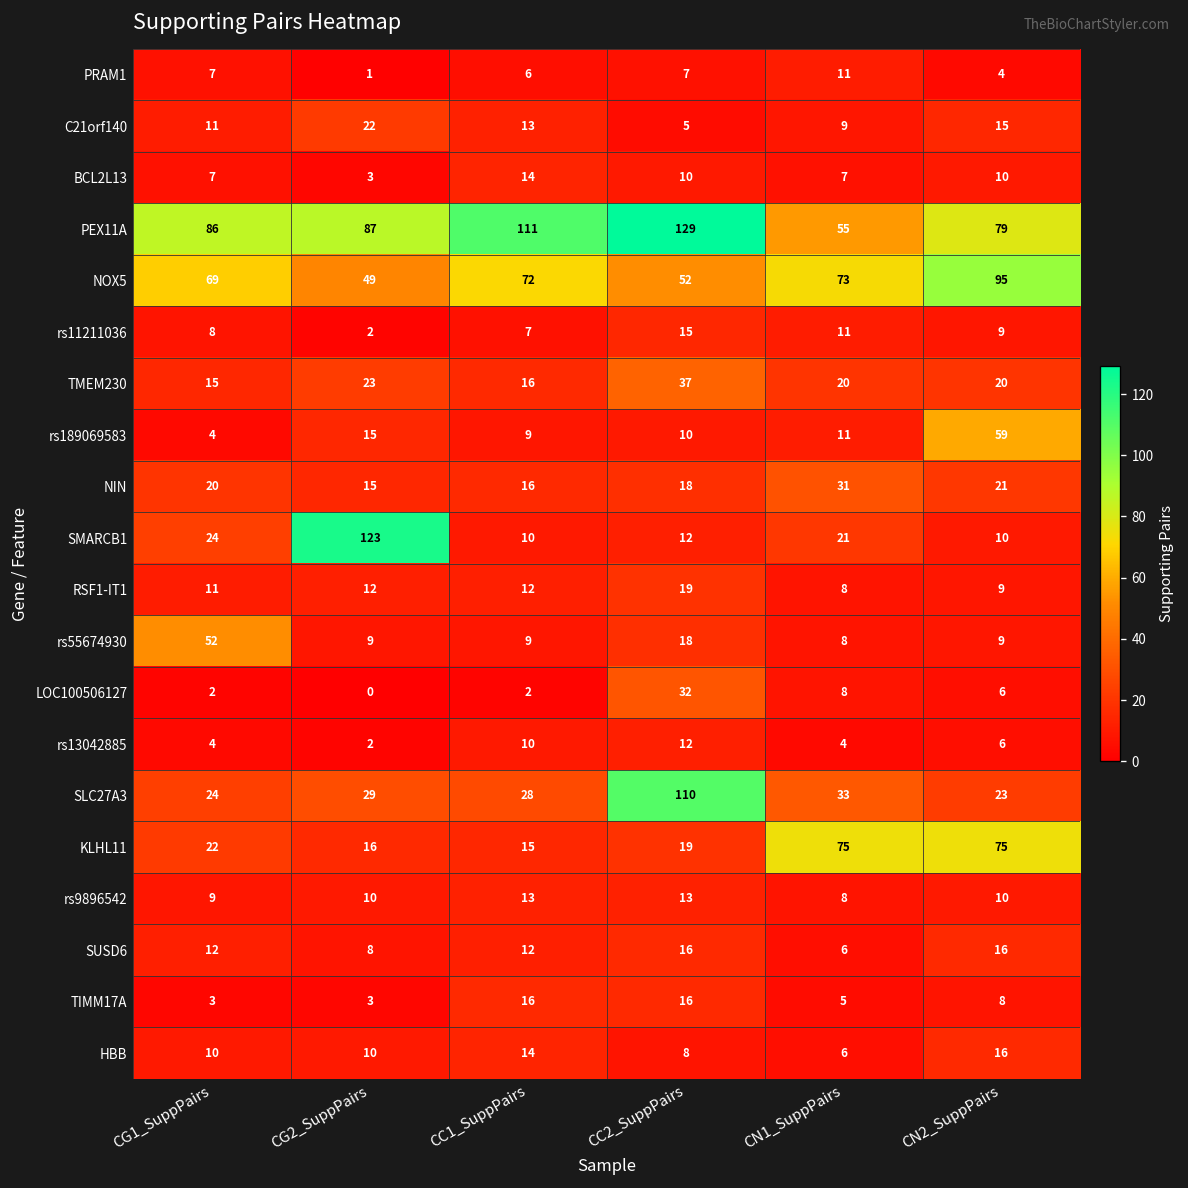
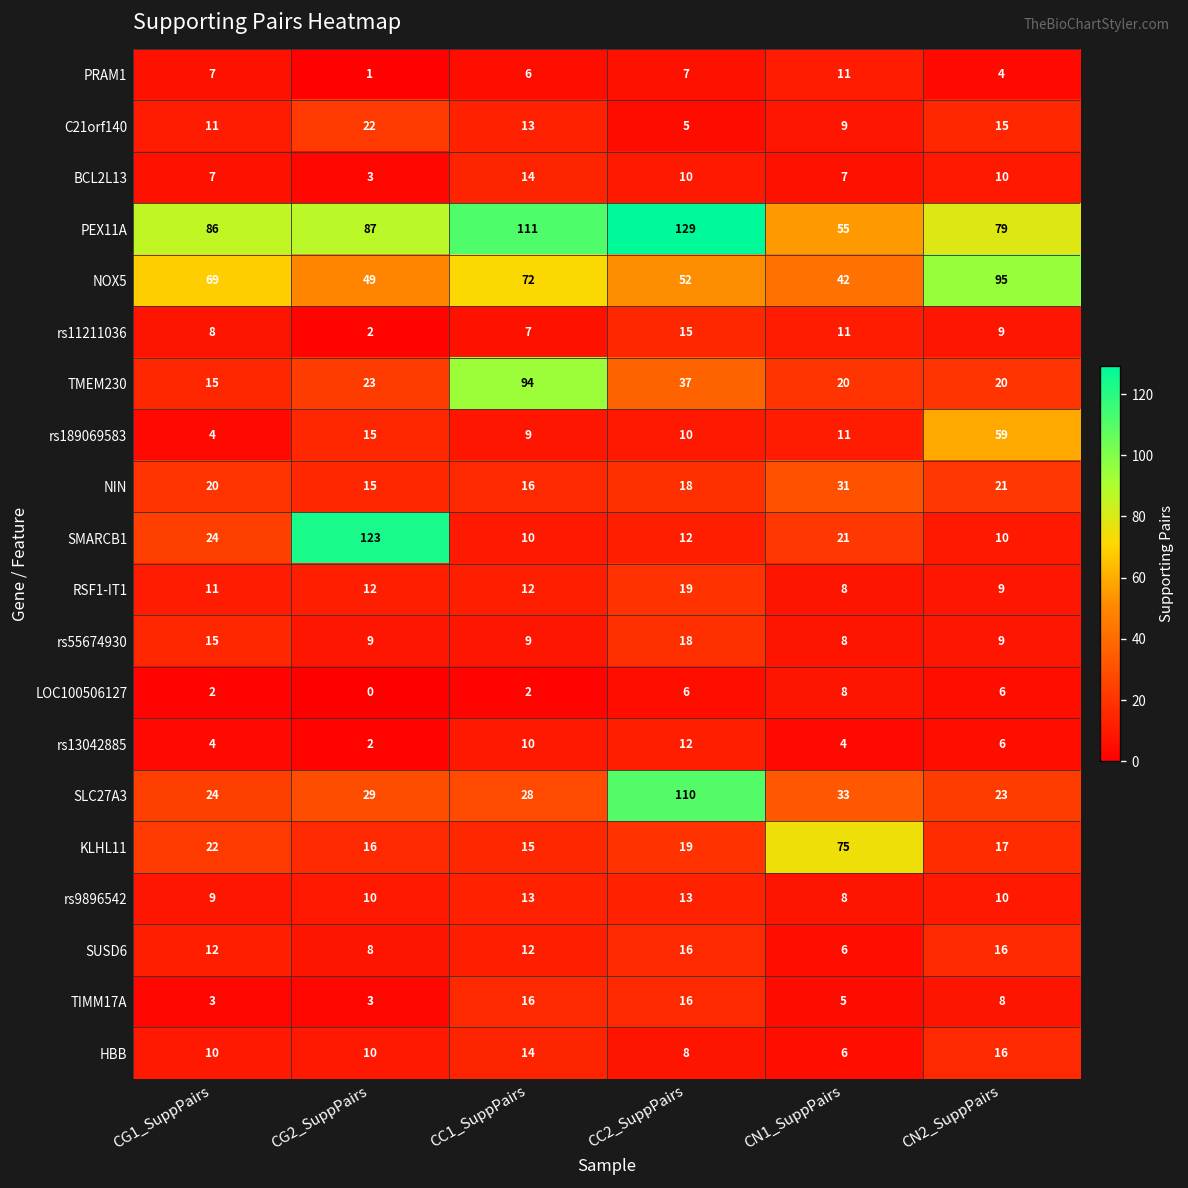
NOX5, CN1_SuppPairs: 73 -> 42
TMEM230, CC1_SuppPairs: 16 -> 94
rs55674930, CG1_SuppPairs: 52 -> 15
LOC100506127, CC2_SuppPairs: 32 -> 6
KLHL11, CN2_SuppPairs: 75 -> 17
